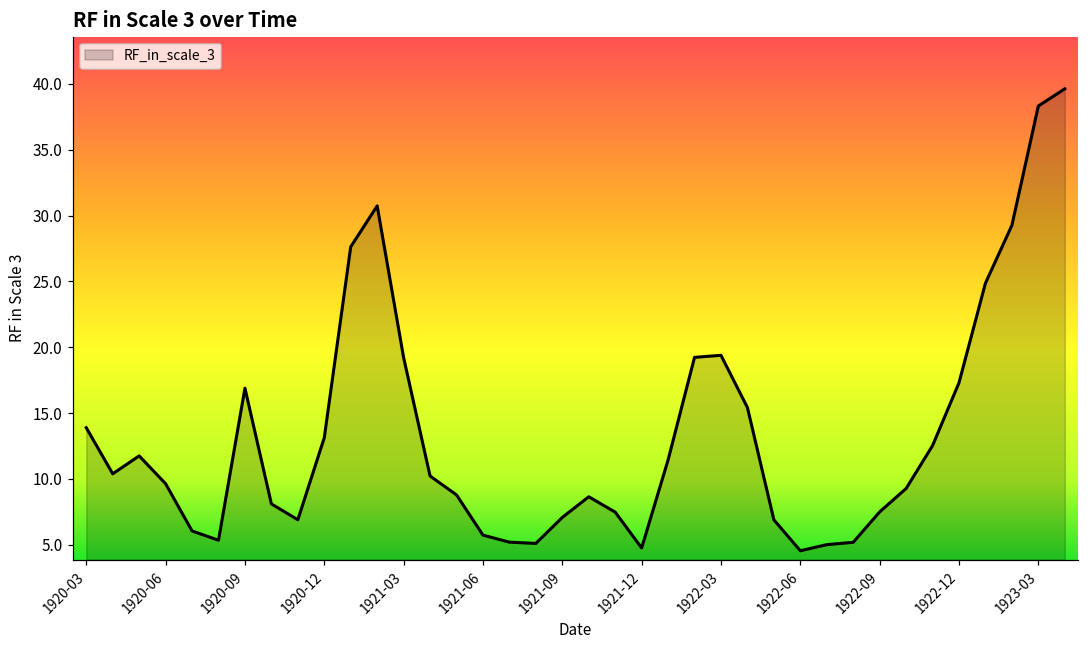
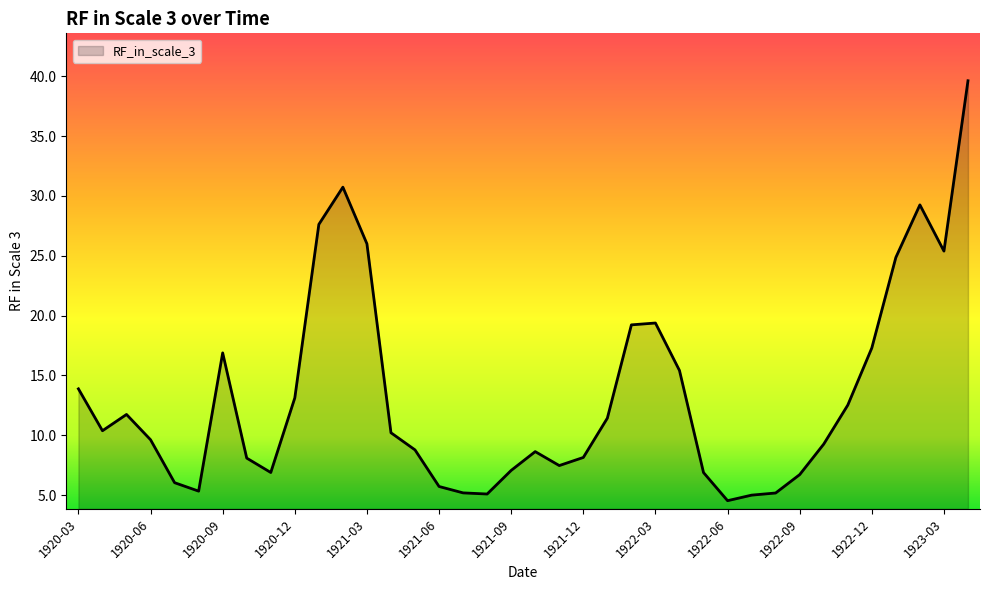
1921-03: 19.2 -> 26.0
1921-12: 4.7 -> 8.1
1922-09: 7.5 -> 6.7
1923-03: 38.3 -> 25.4
